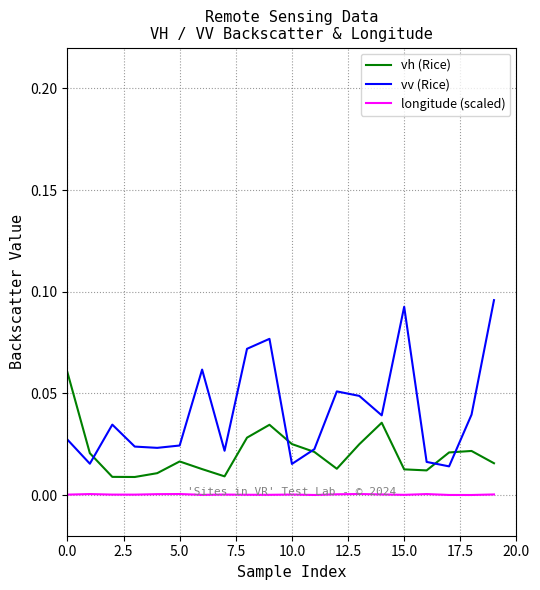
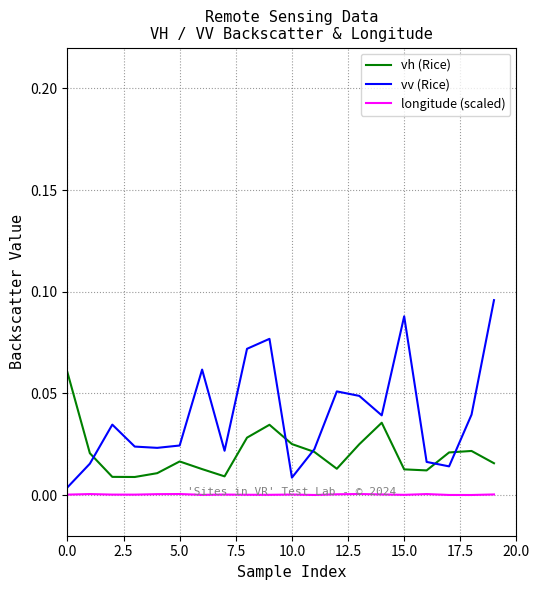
vv (Rice), 0.0: 0.027 -> 0.004
vv (Rice), 10.0: 0.015 -> 0.009
vv (Rice), 15.0: 0.093 -> 0.088
